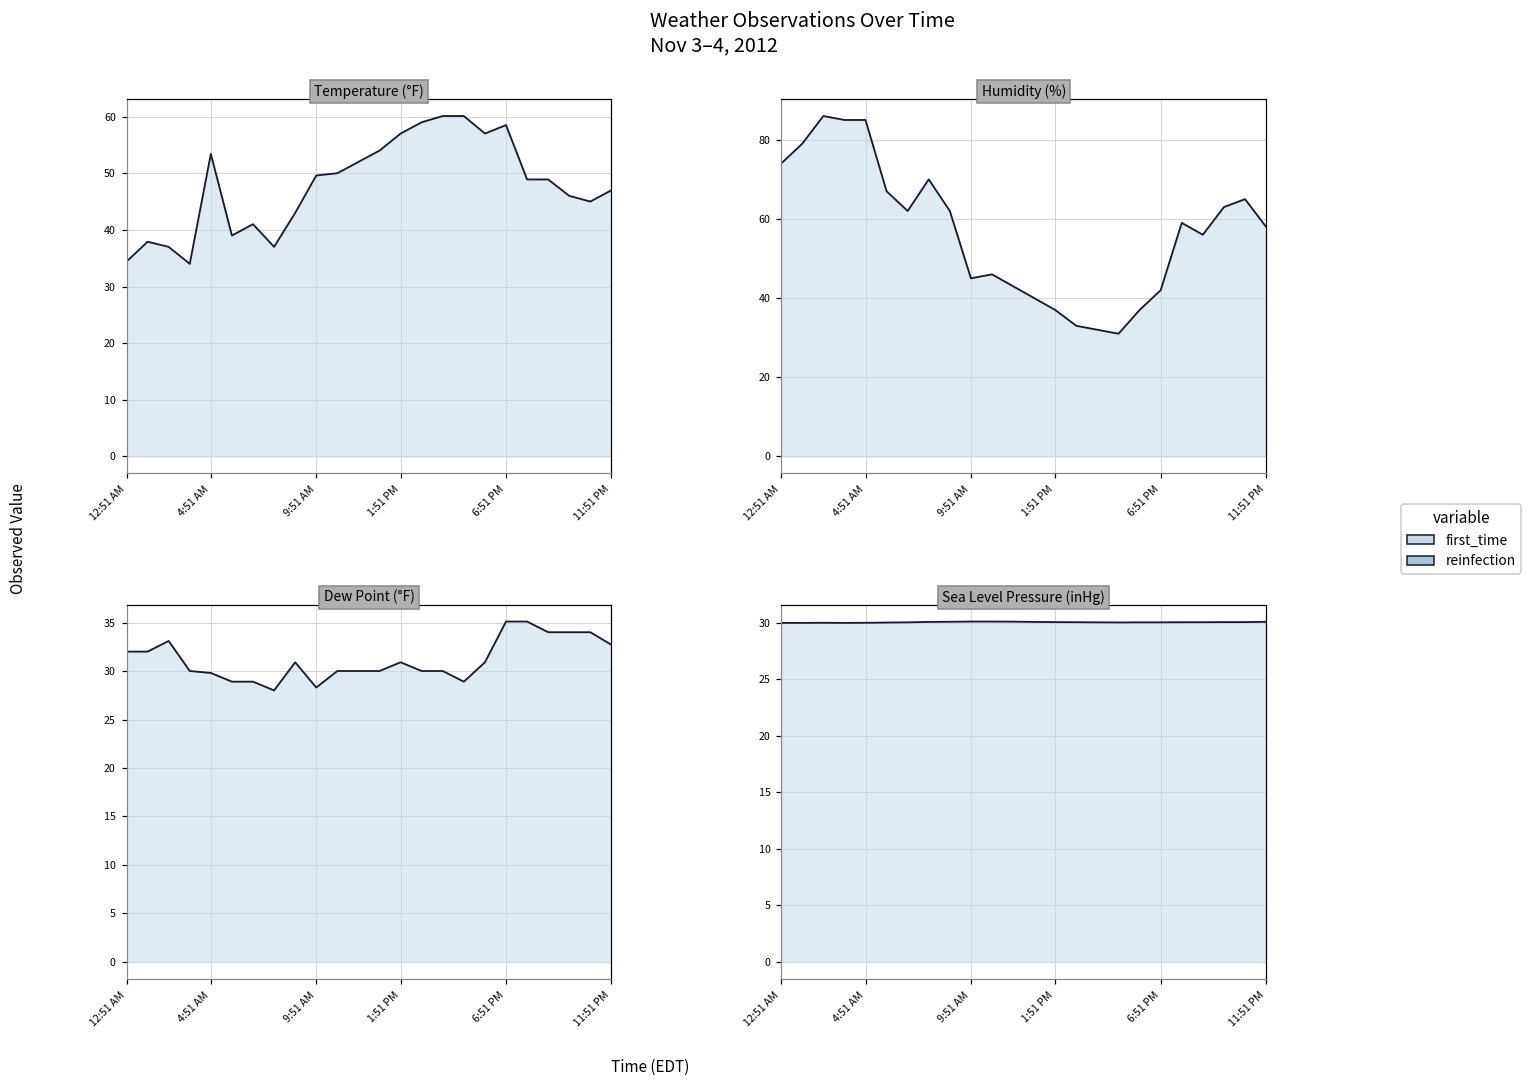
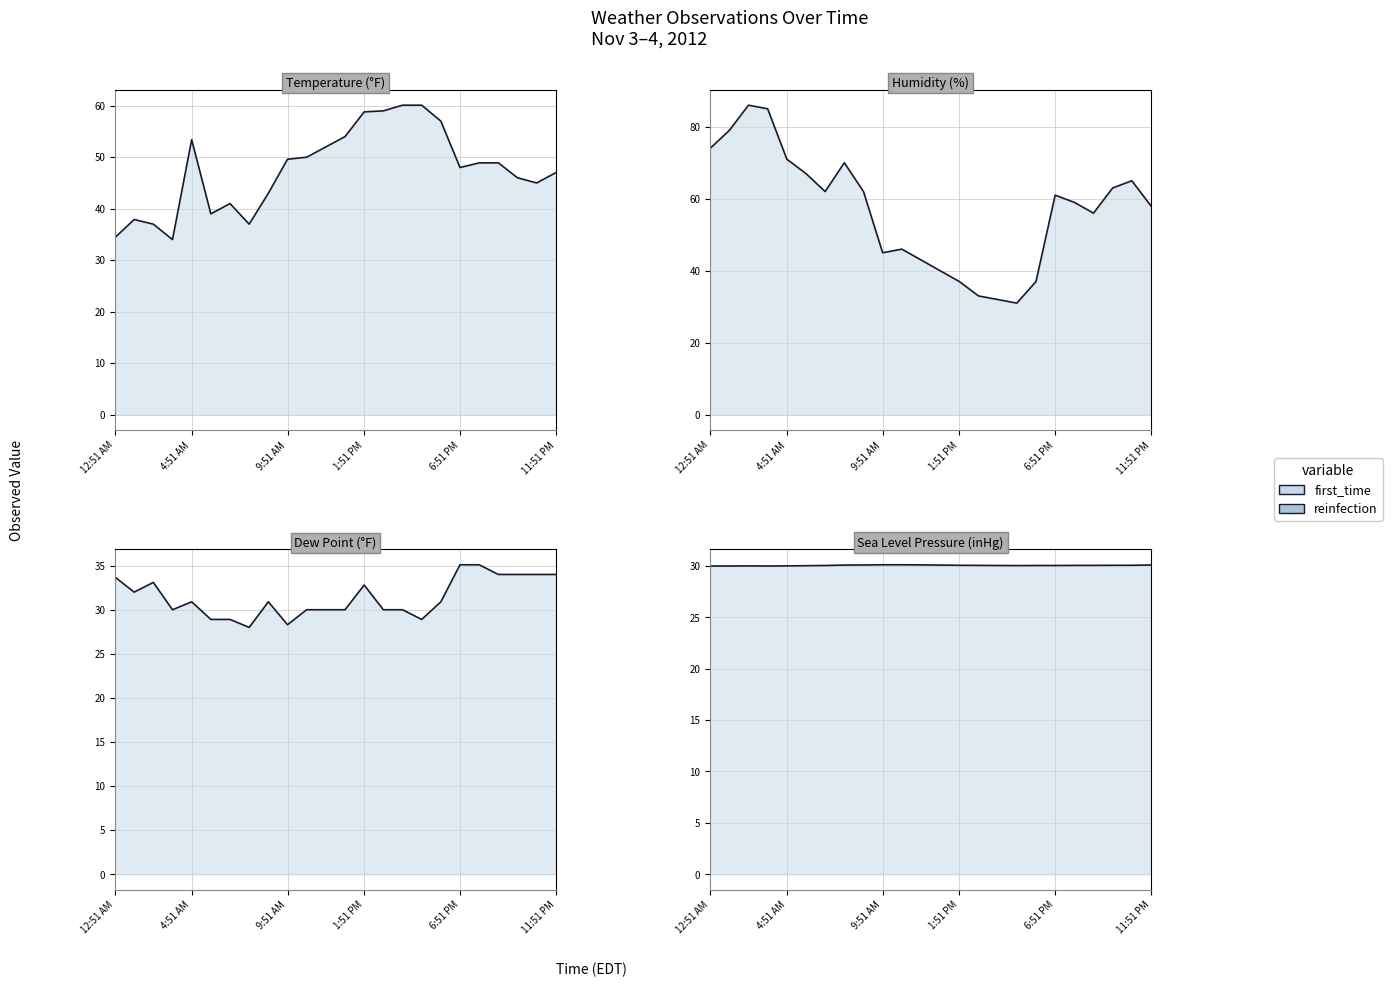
Temperature (°F), 1:51 PM: 57 -> 59
Temperature (°F), 6:51 PM: 59 -> 48
Humidity (%), 4:51 AM: 85 -> 71
Humidity (%), 6:51 PM: 42 -> 61
Dew Point (°F), 12:51 AM: 32 -> 34
Dew Point (°F), 4:51 AM: 30 -> 31
Dew Point (°F), 1:51 PM: 31 -> 33
Dew Point (°F), 11:51 PM: 33 -> 34
